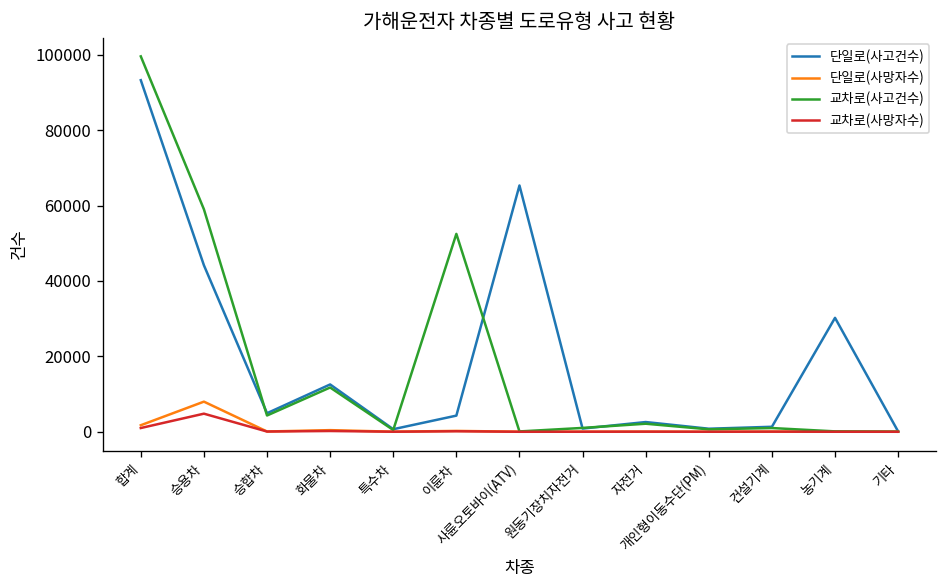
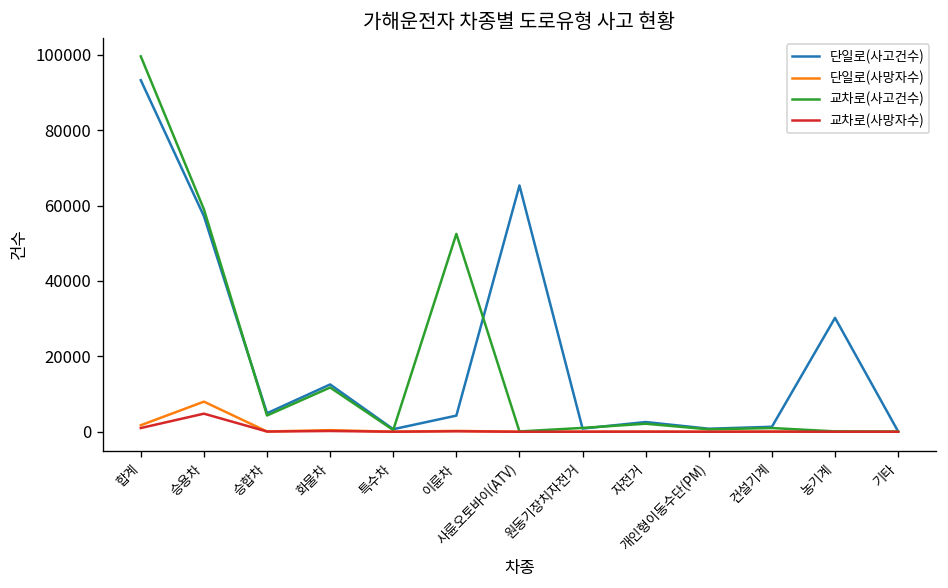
단일로(사고건수), 승용차: 44000 -> 57000
